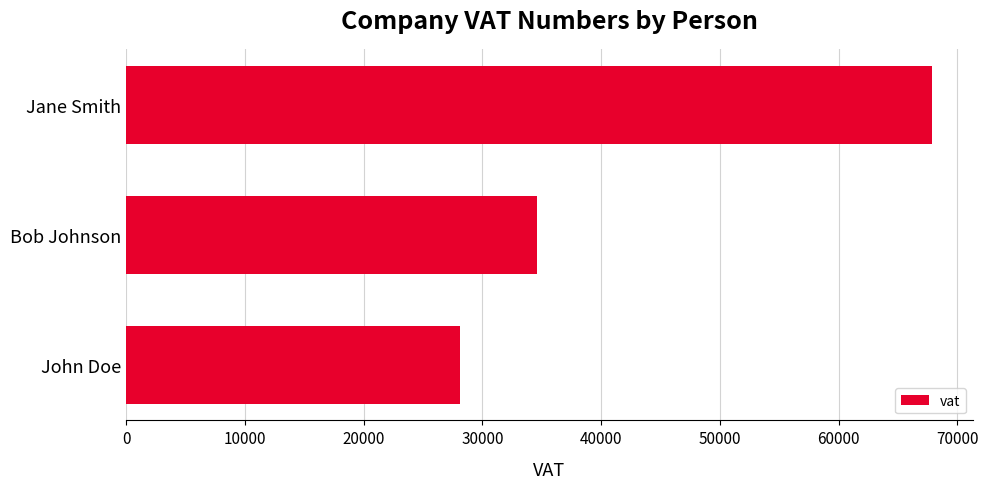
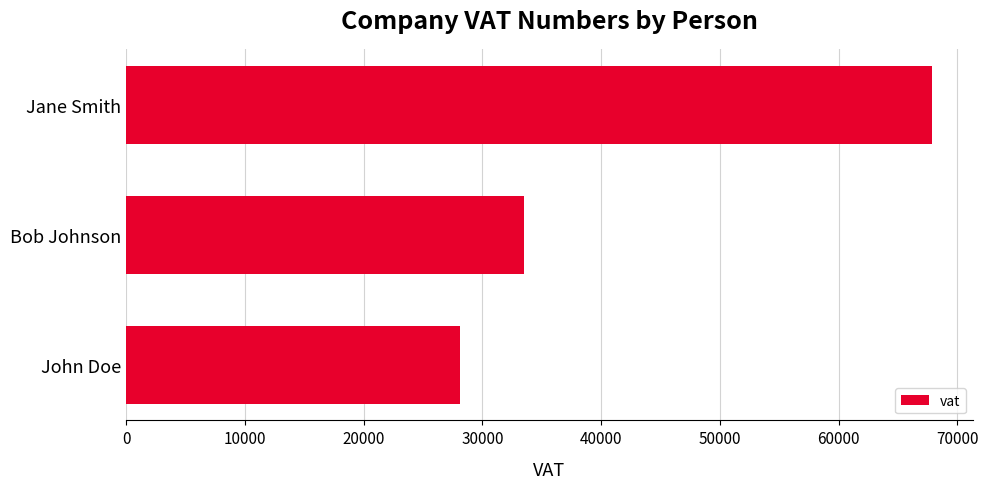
Bob Johnson: 34600 -> 33500
